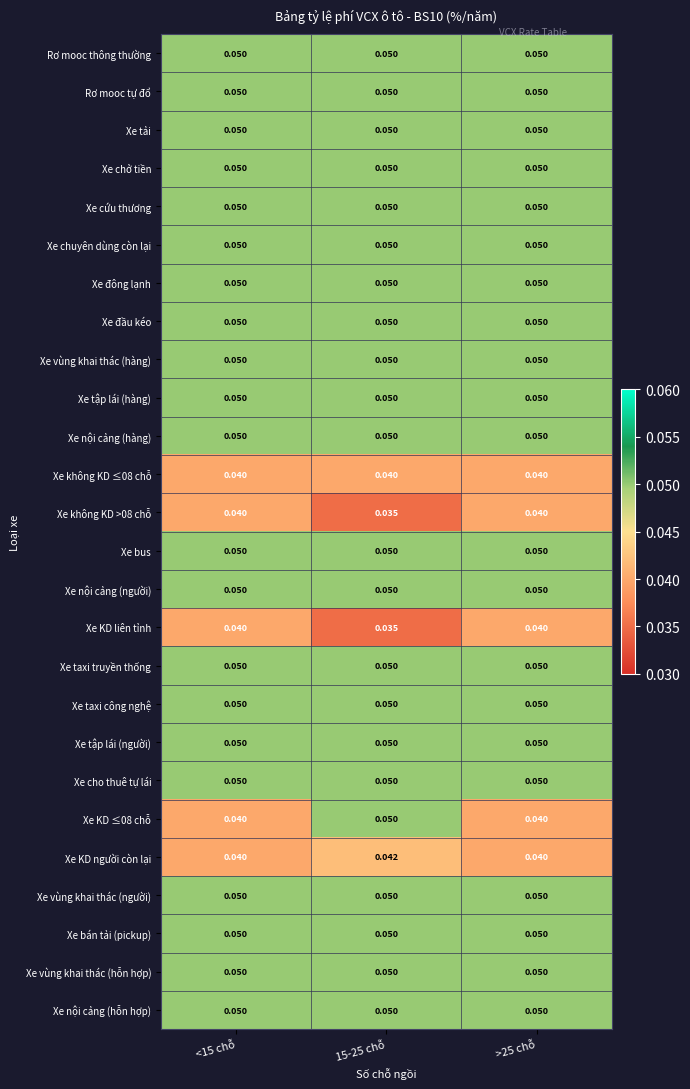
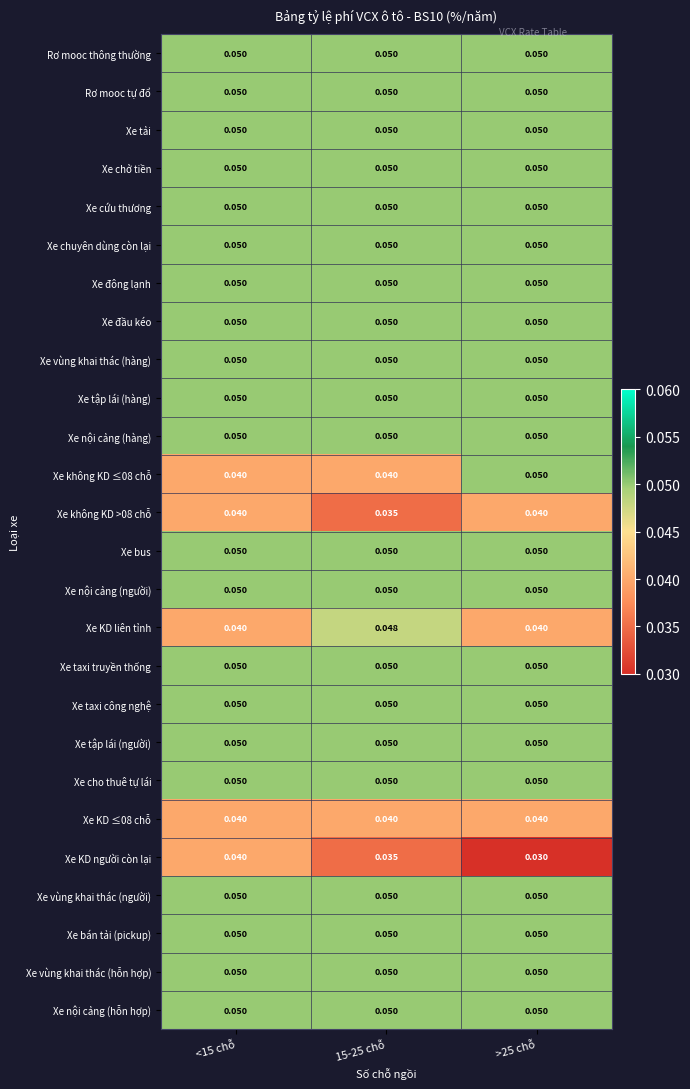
Xe không KD ≤08 chỗ, >25 chỗ: 0.040 -> 0.050
Xe KD liên tỉnh, 15-25 chỗ: 0.035 -> 0.048
Xe KD ≤08 chỗ, 15-25 chỗ: 0.050 -> 0.040
Xe KD người còn lại, 15-25 chỗ: 0.042 -> 0.035
Xe KD người còn lại, >25 chỗ: 0.040 -> 0.030
